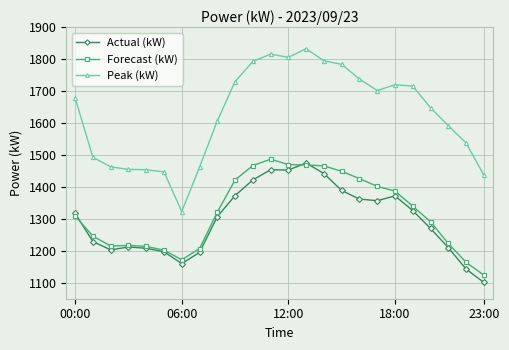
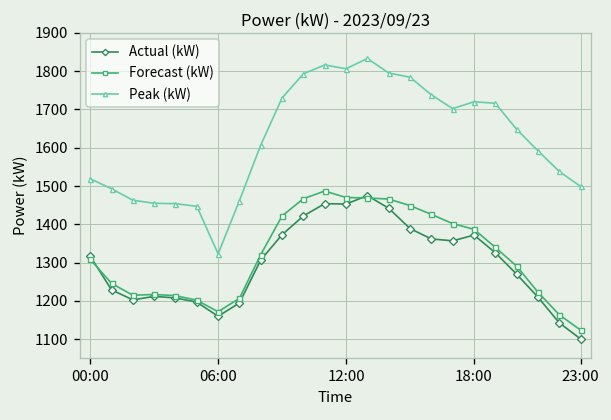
Peak (kW), 00:00: 1680 -> 1520
Peak (kW), 23:00: 1440 -> 1500
